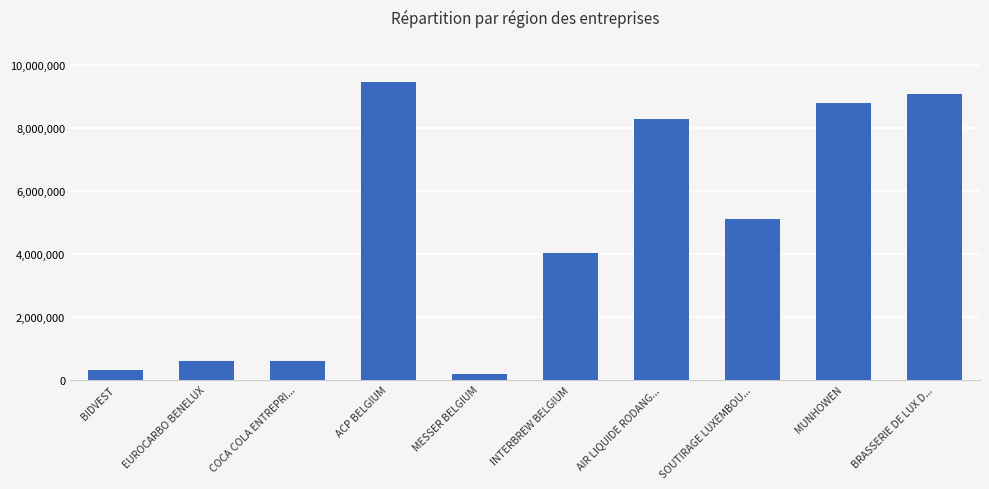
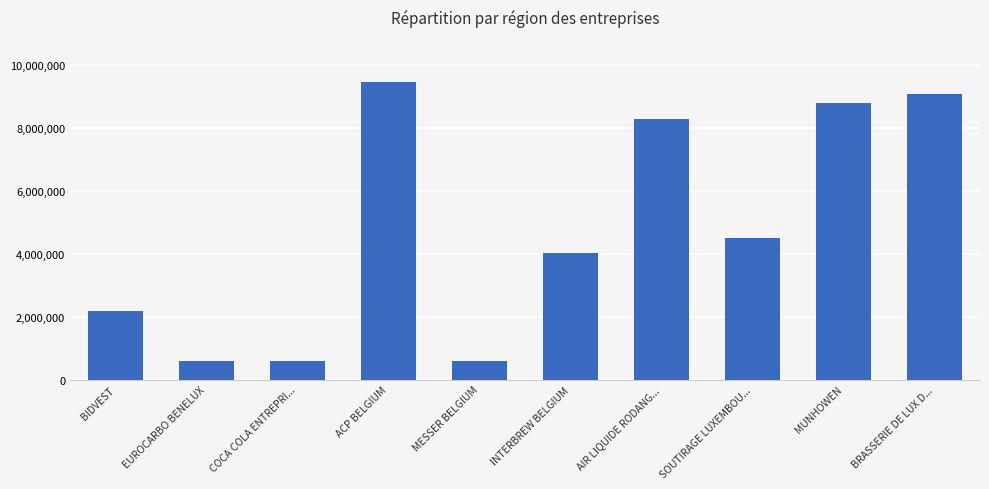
BIDVEST: 300,000 -> 2,200,000
MESSER BELGIUM: 200,000 -> 600,000
SOUTIRAGE LUXEMBOU...: 5,100,000 -> 4,500,000
